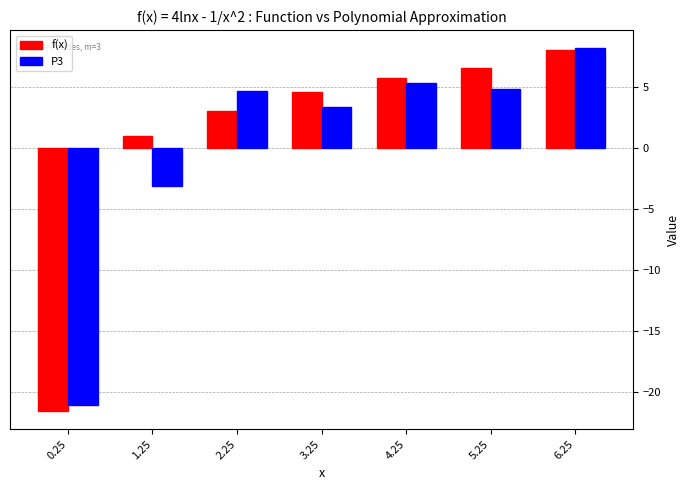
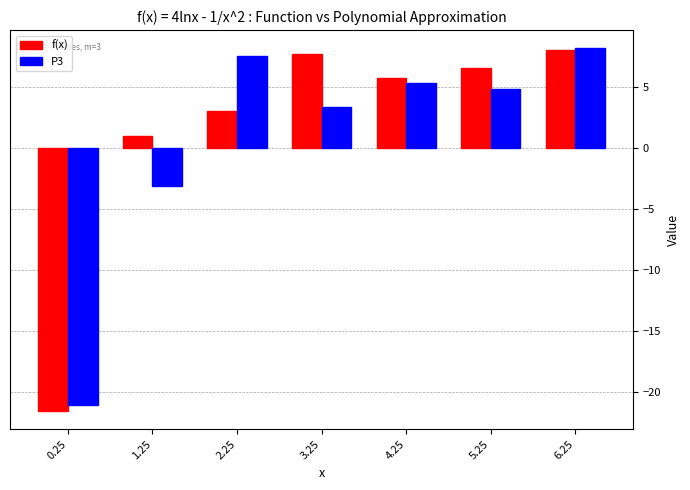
P3, 2.25: 4.7 -> 7.6
f(x), 3.25: 4.6 -> 7.7
